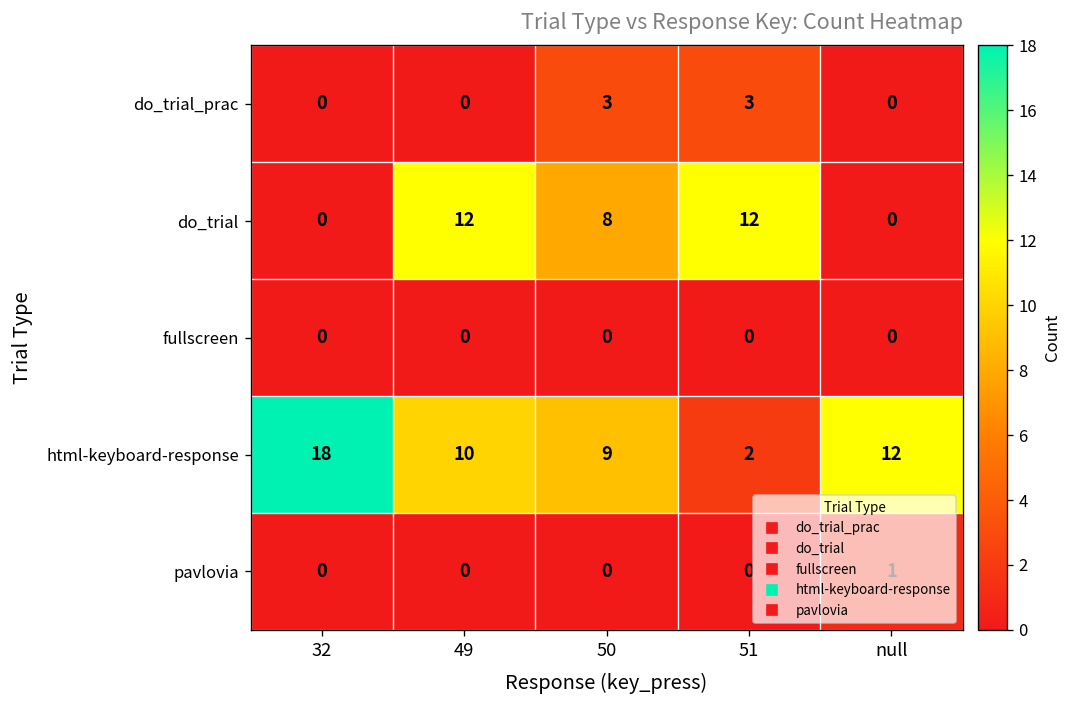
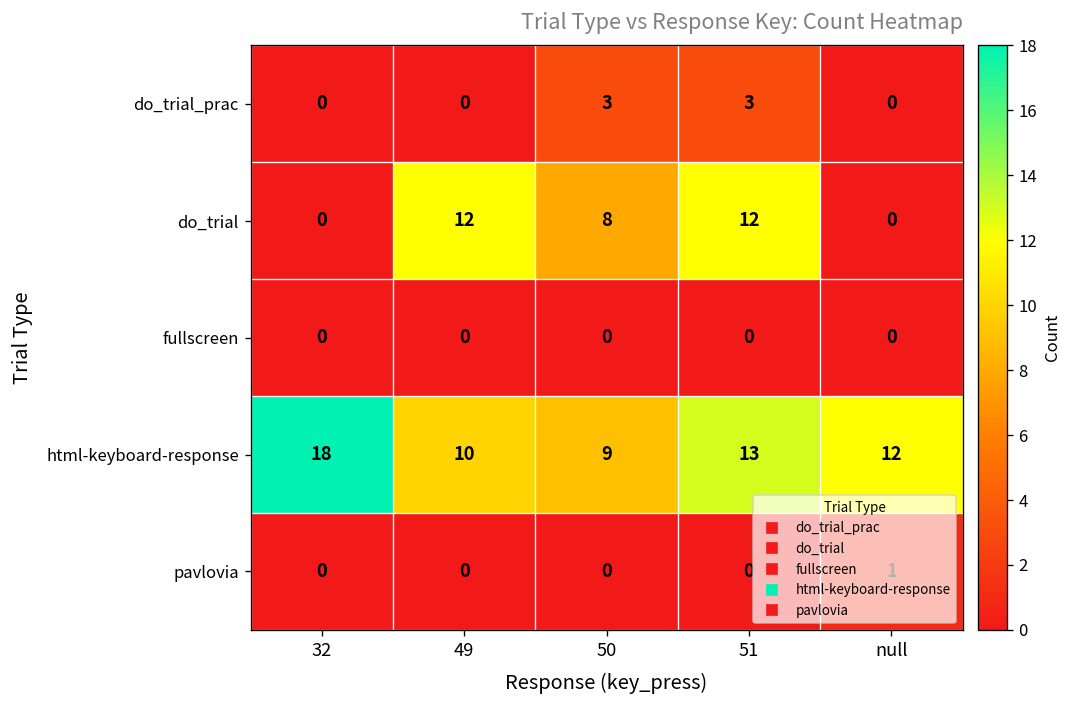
html-keyboard-response, 51: 2 -> 13
